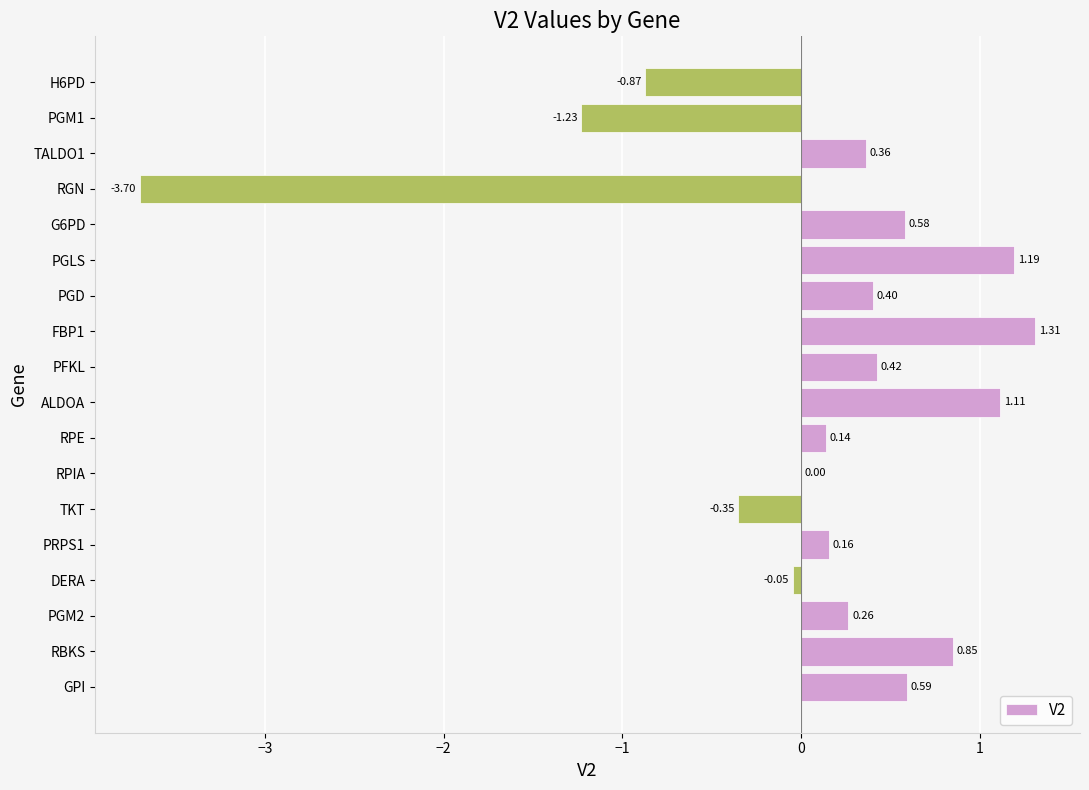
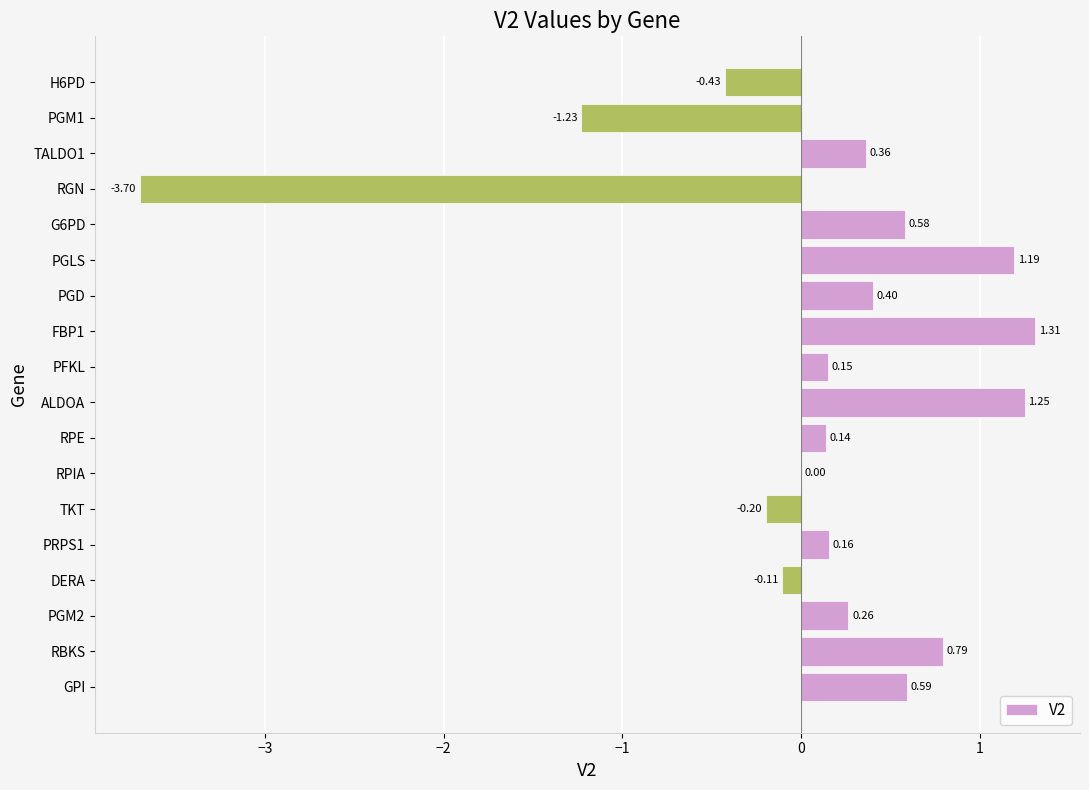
H6PD: -0.87 -> -0.43
PFKL: 0.42 -> 0.15
ALDOA: 1.11 -> 1.25
TKT: -0.35 -> -0.20
DERA: -0.05 -> -0.11
RBKS: 0.85 -> 0.79
